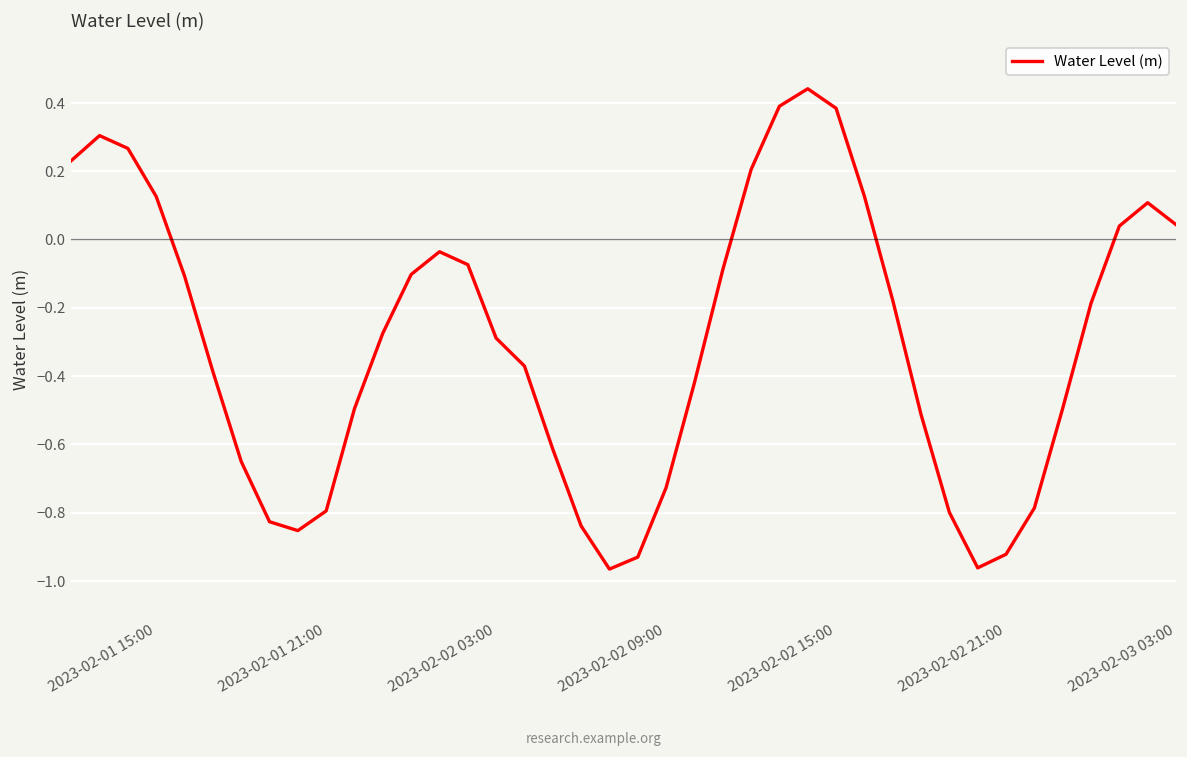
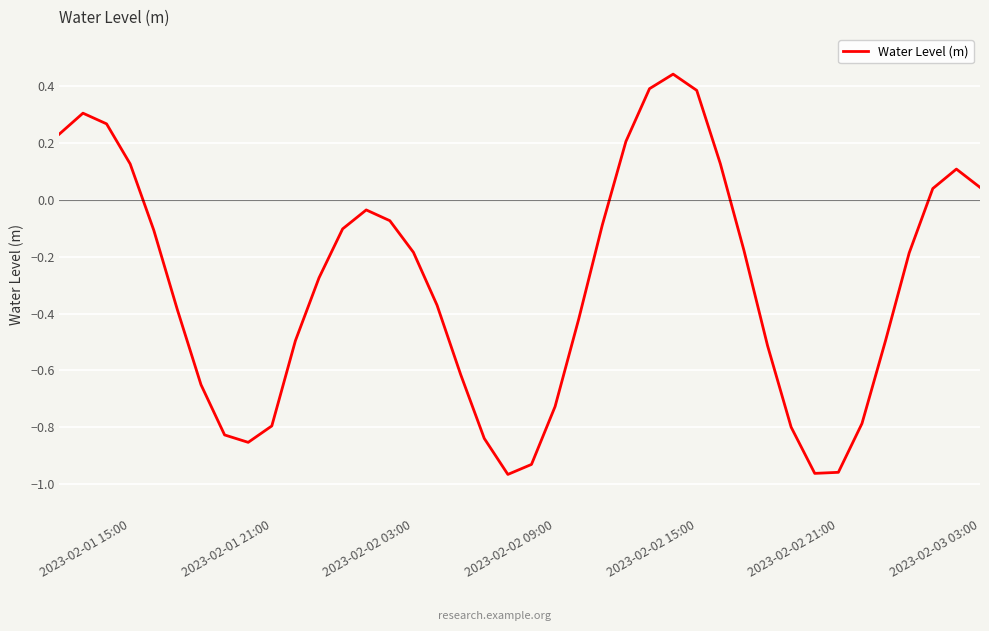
2023-02-02 03:00: -0.29 -> -0.18
2023-02-02 21:00: -0.92 -> -0.96
